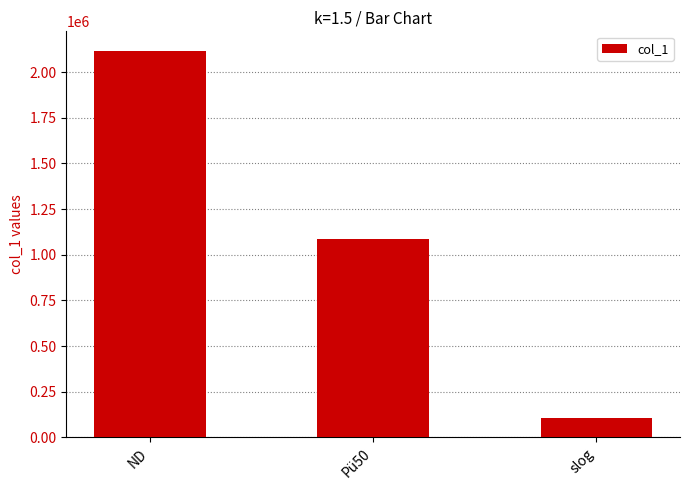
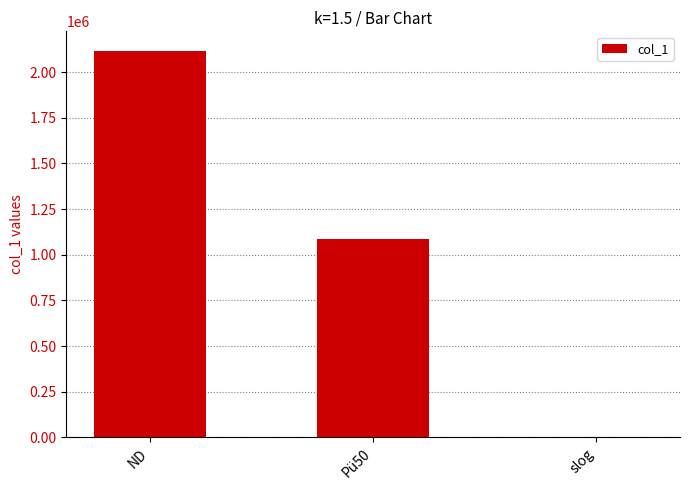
slog: 110000 -> 0
